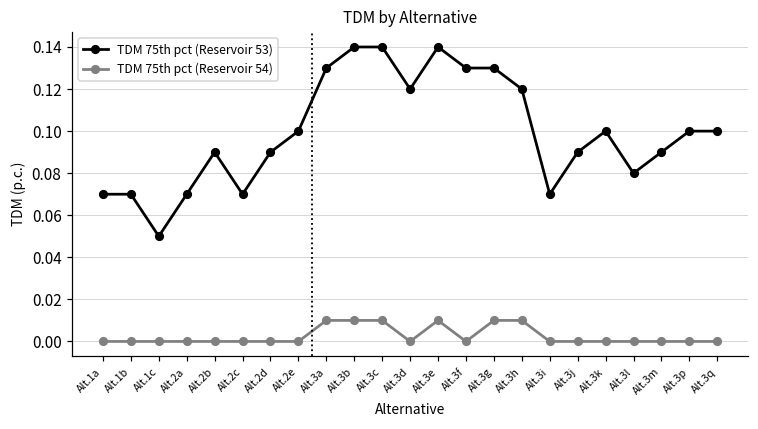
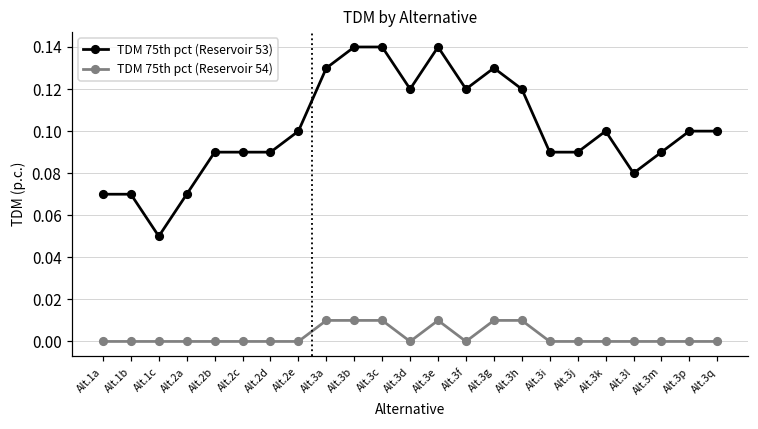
TDM 75th pct (Reservoir 53), Alt.2c: 0.07 -> 0.09
TDM 75th pct (Reservoir 53), Alt.3f: 0.13 -> 0.12
TDM 75th pct (Reservoir 53), Alt.3i: 0.07 -> 0.09
